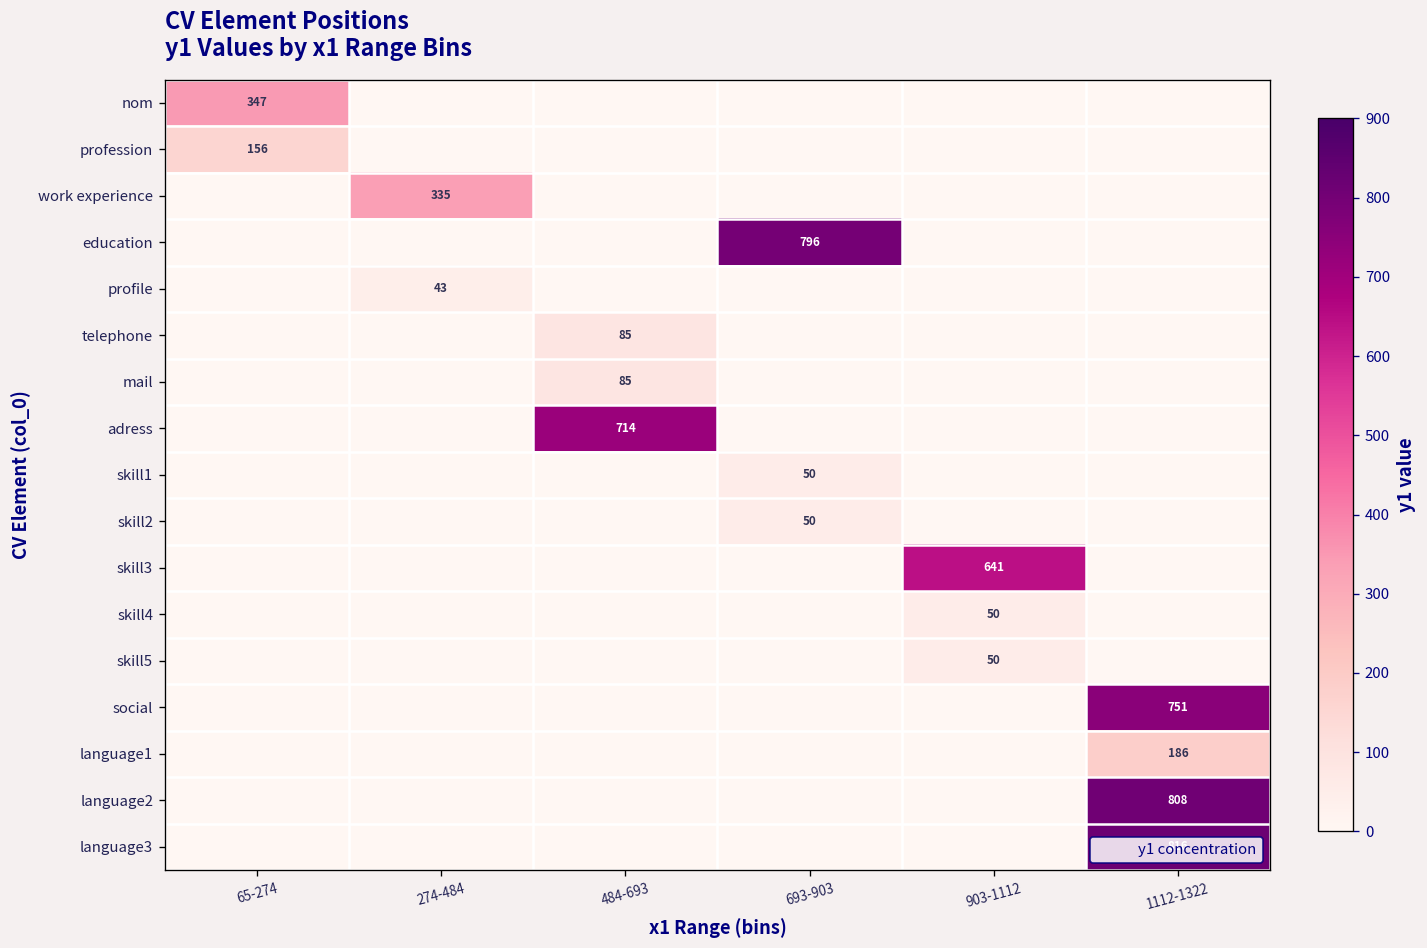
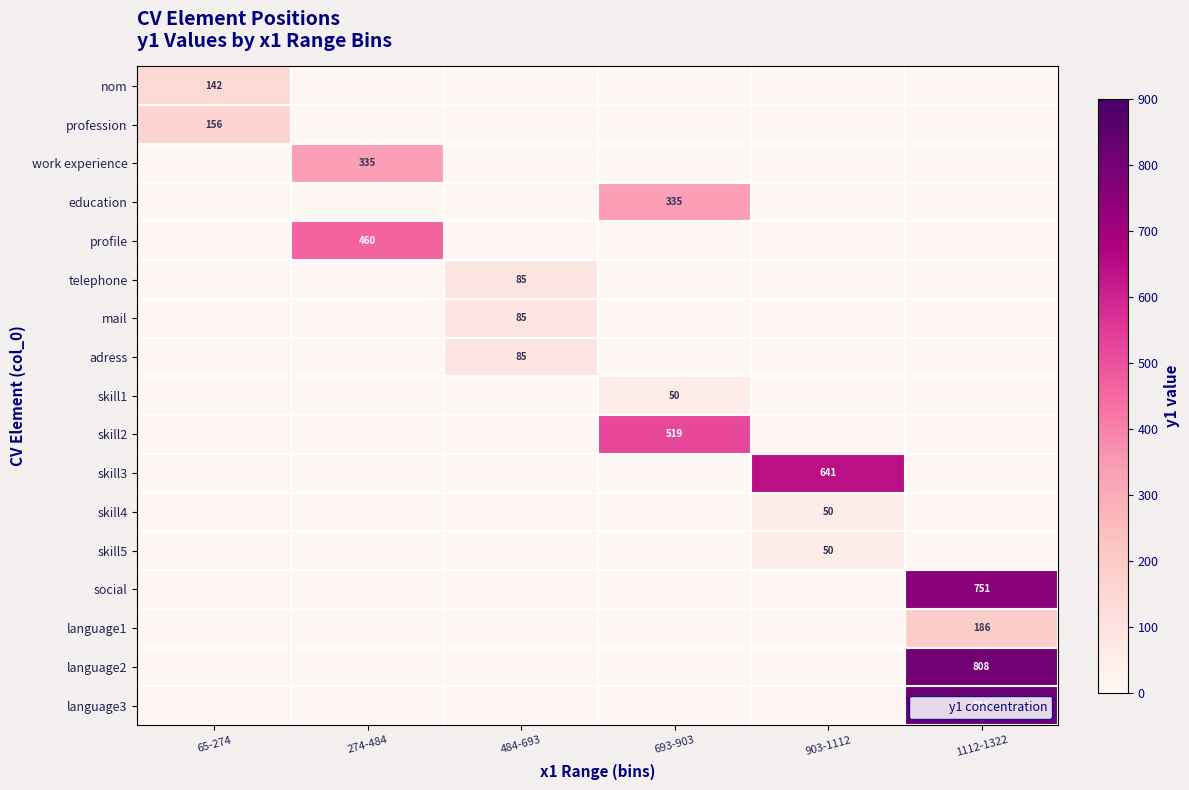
nom, 65-274: 347 -> 142
education, 693-903: 796 -> 335
profile, 274-484: 43 -> 460
adress, 484-693: 714 -> 85
skill2, 693-903: 50 -> 519
